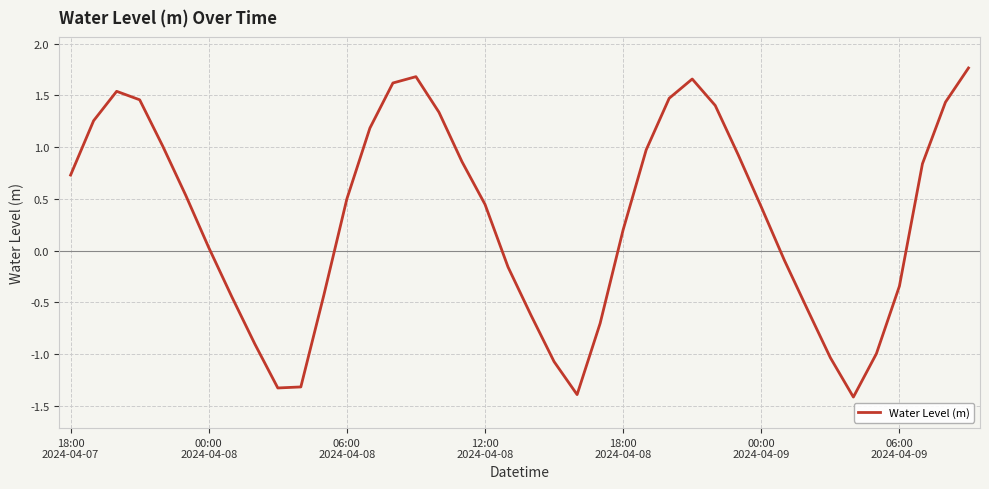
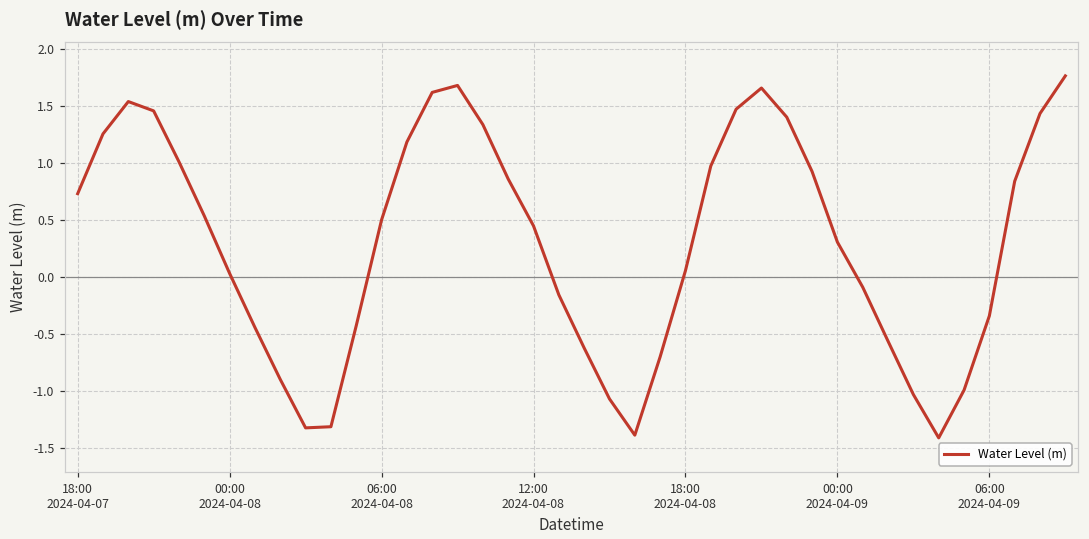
18:00 2024-04-08: 0.20 -> 0.05
00:00 2024-04-09: 0.42 -> 0.31
